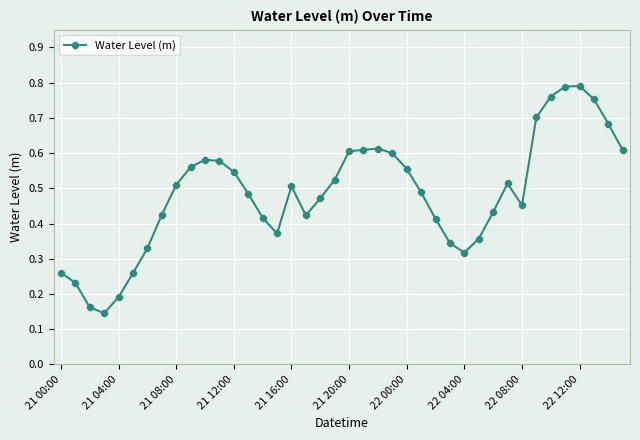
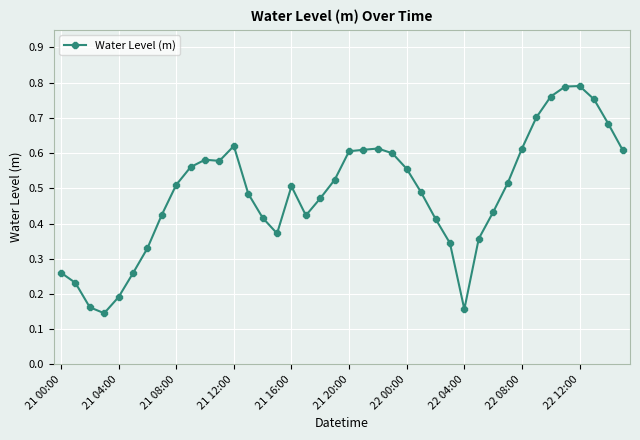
21 12:00: 0.55 -> 0.62
22 04:00: 0.32 -> 0.16
22 08:00: 0.45 -> 0.61
